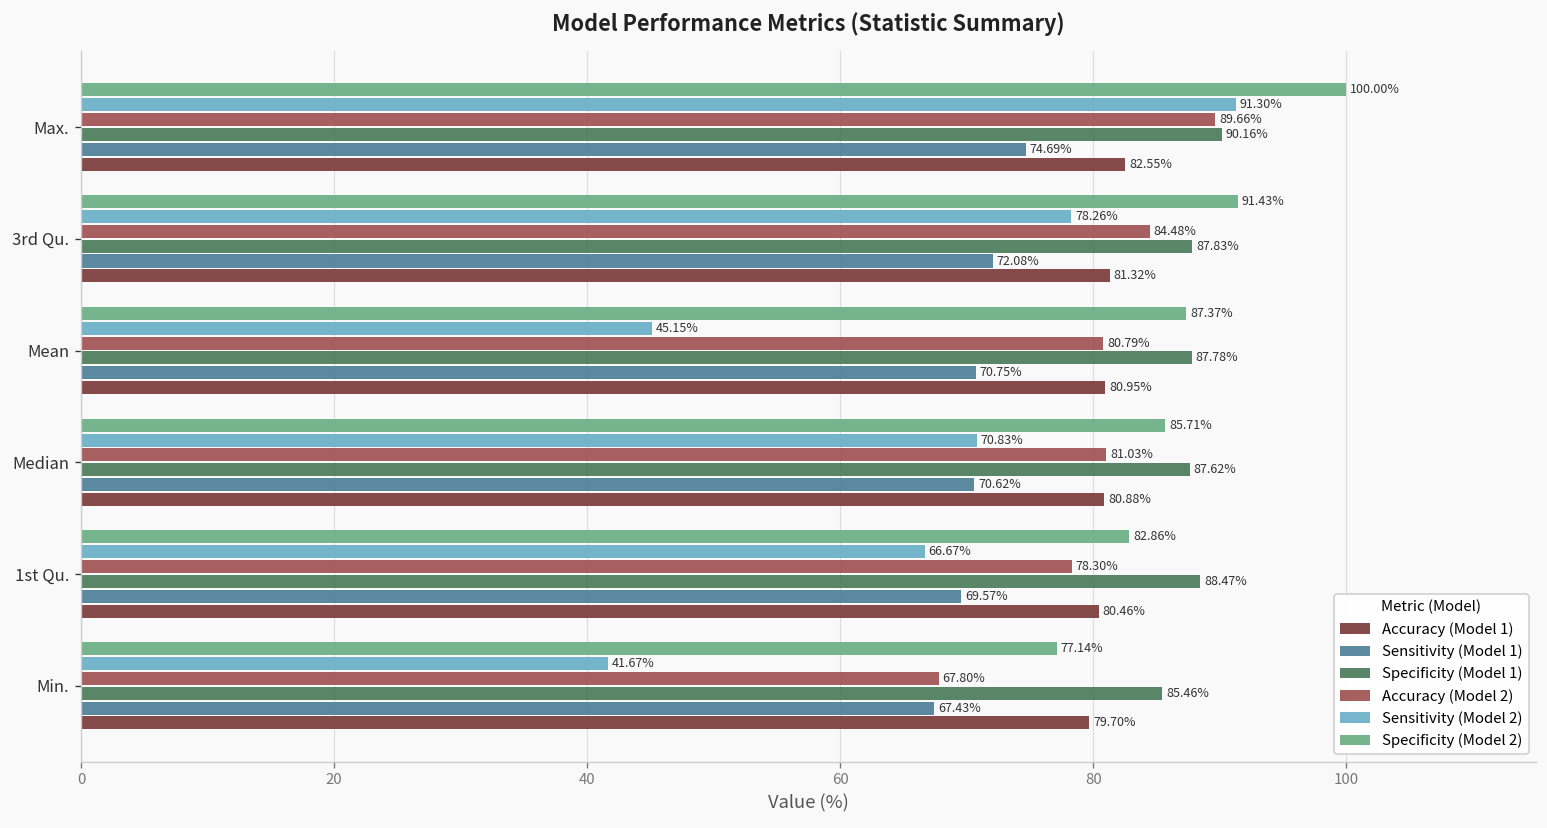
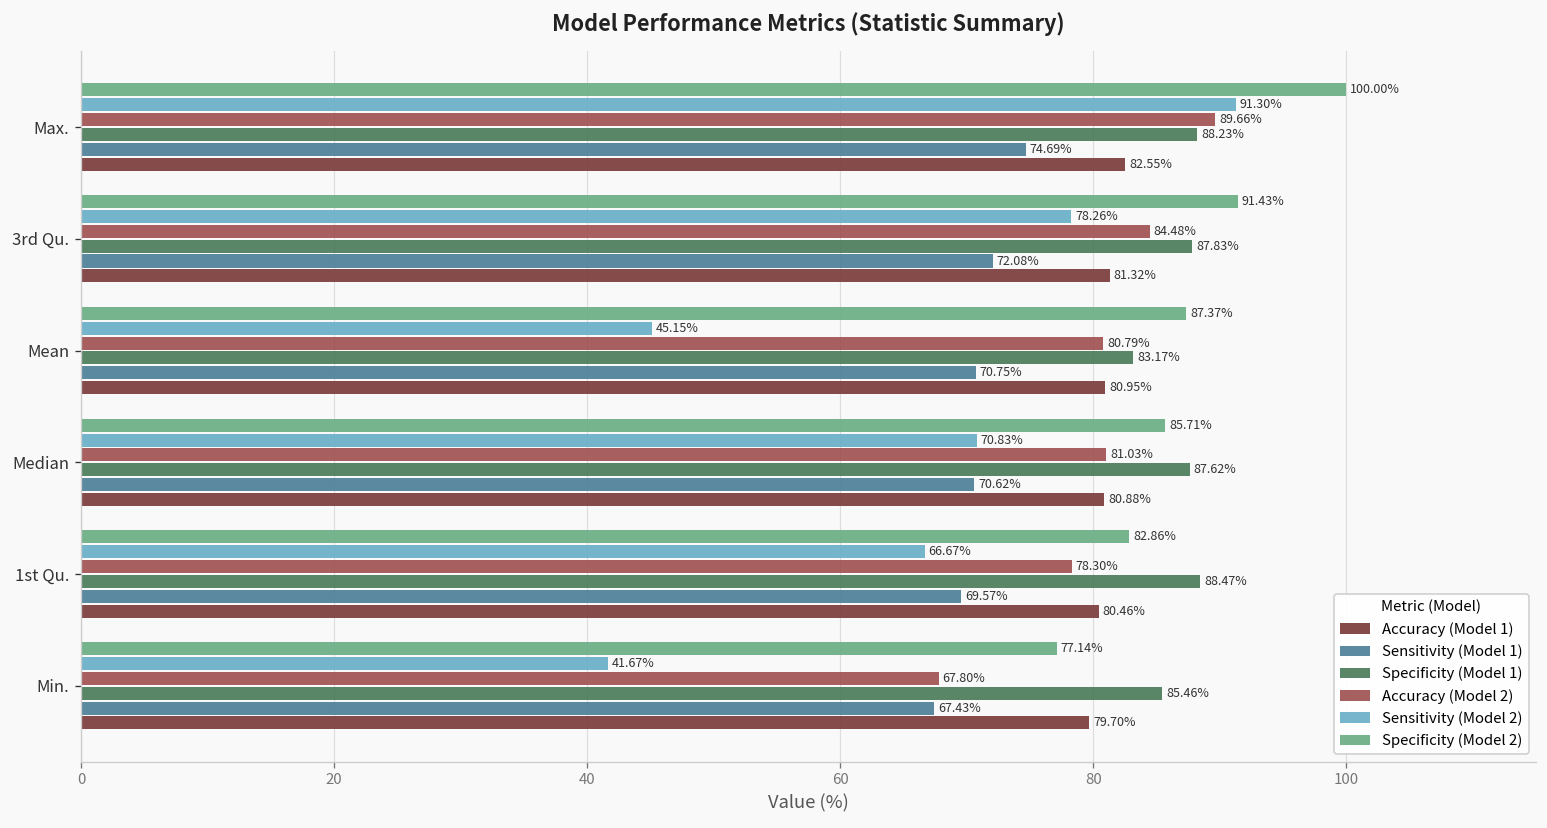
Specificity (Model 1), Max.: 90.16% -> 88.23%
Specificity (Model 1), Mean: 87.78% -> 83.17%
